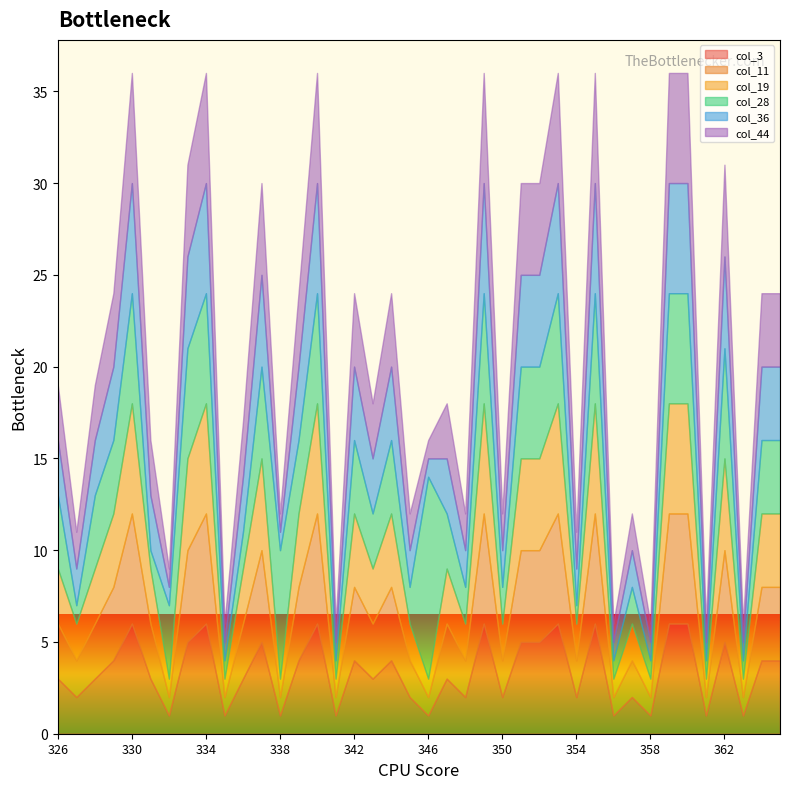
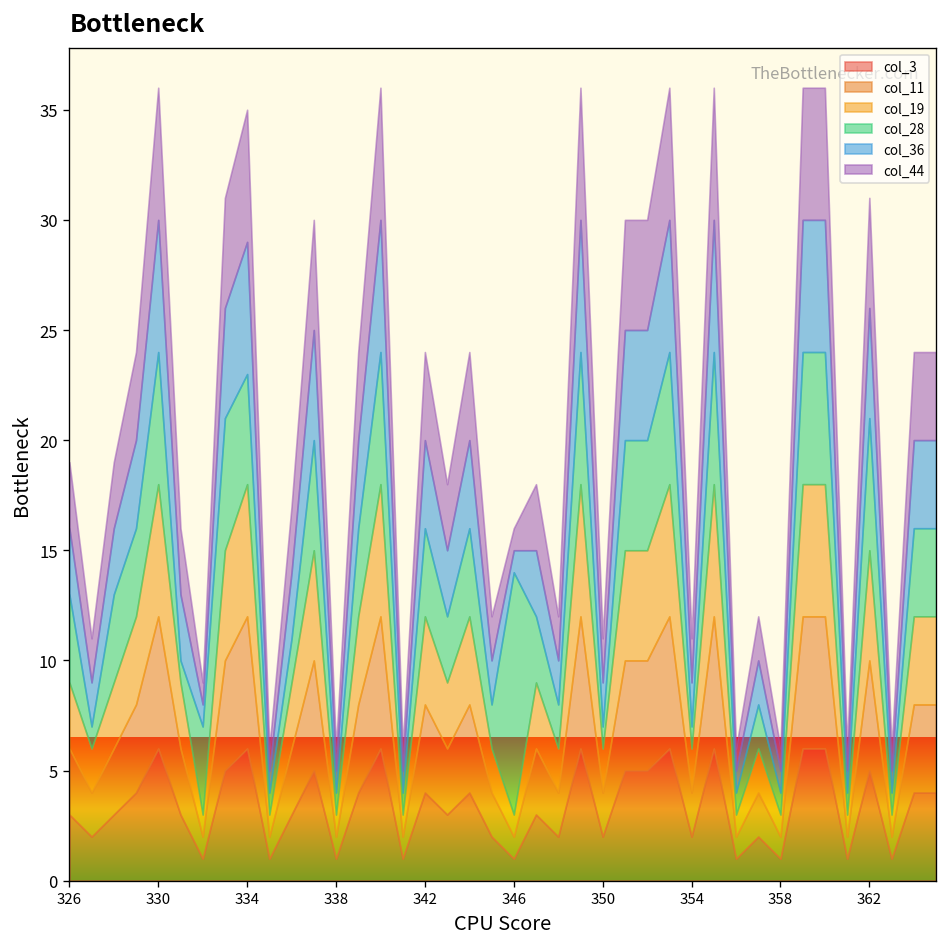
col_28, 334: 6 -> 5
col_28, 338: 7 -> 1
col_28, 350: 2 -> 1
